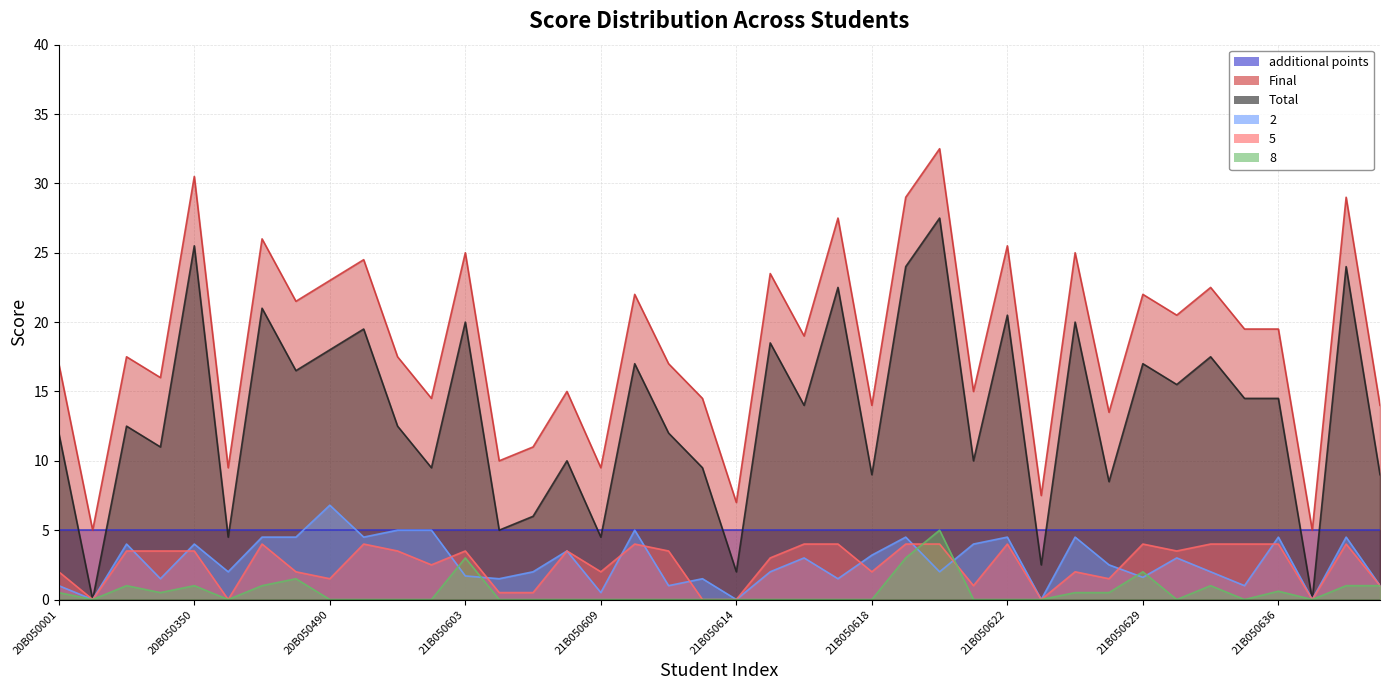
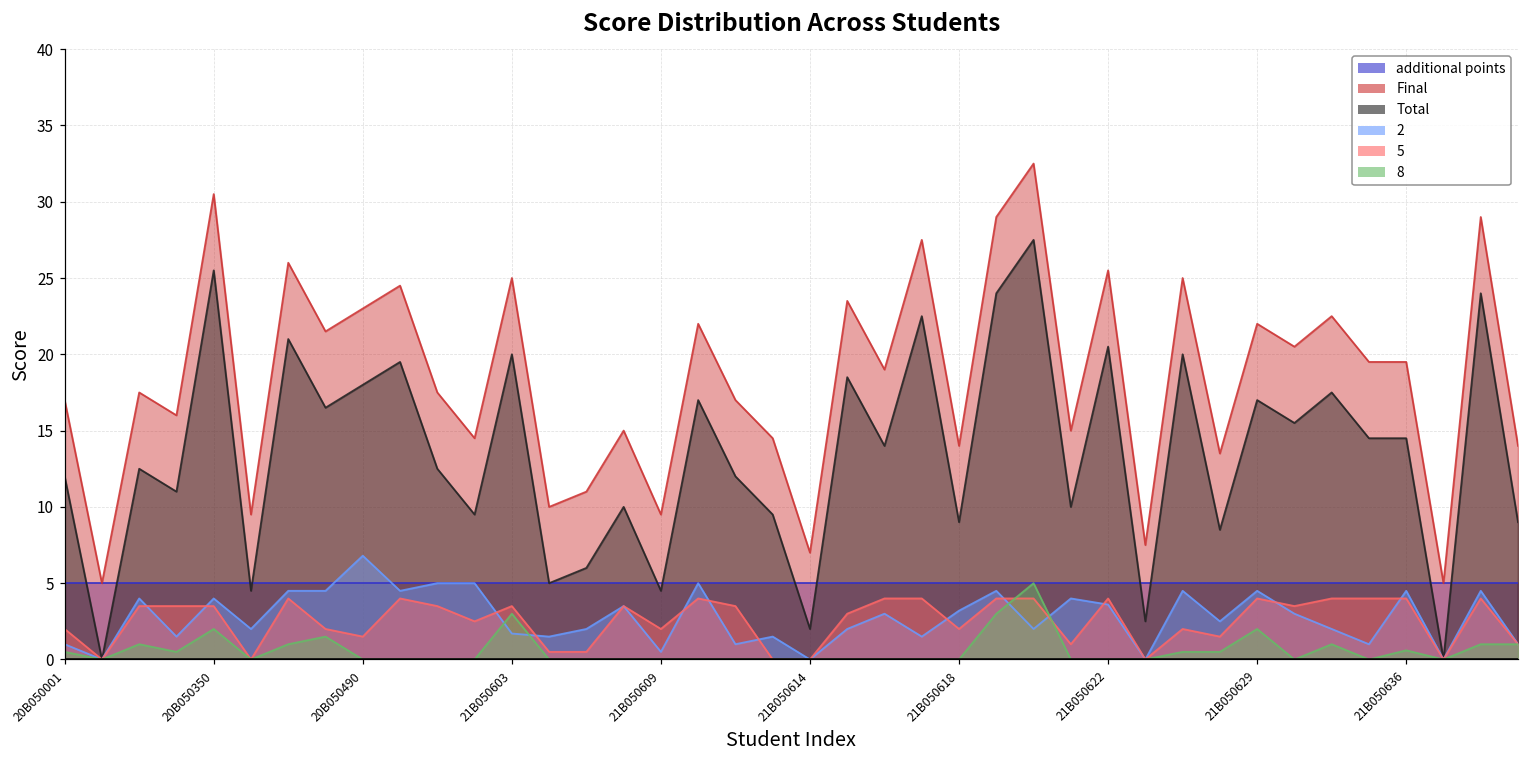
8, 20B050350: 1 -> 2
2, 21B050622: 4.5 -> 3.6
2, 21B050629: 1.6 -> 4.5
